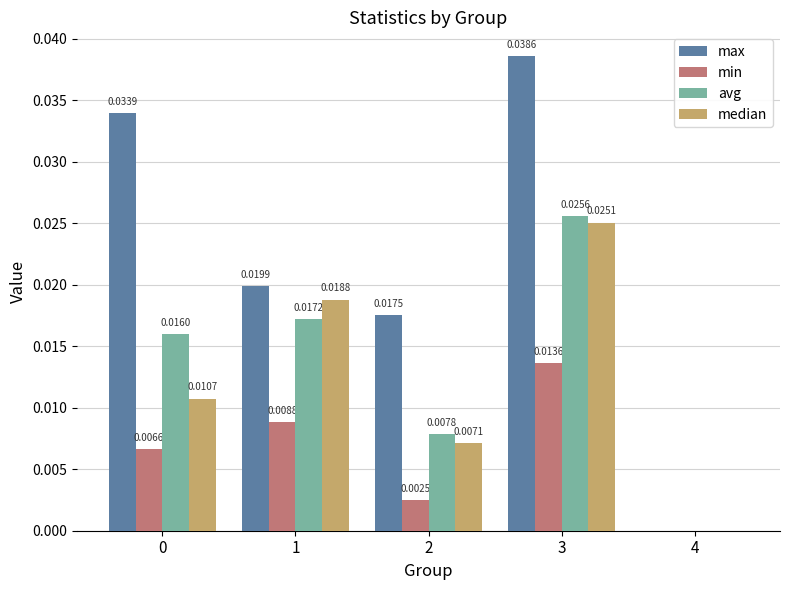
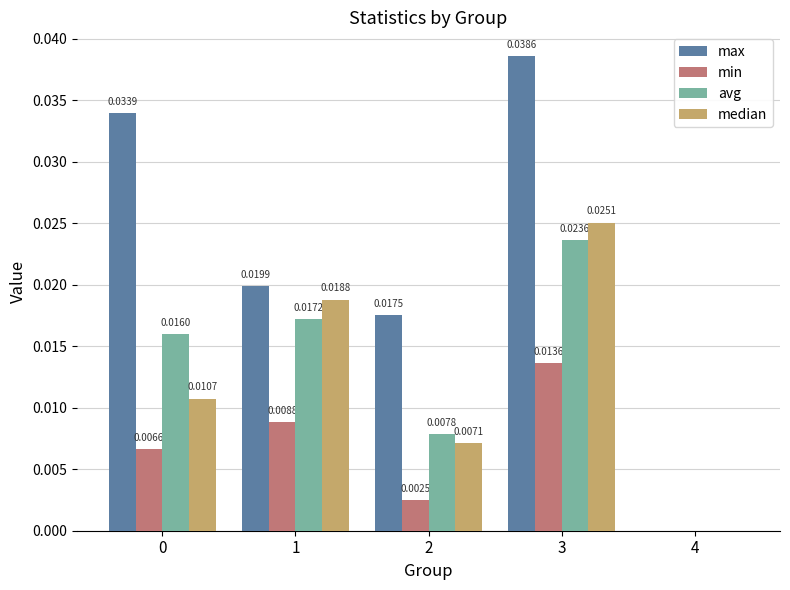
avg, 3: 0.0256 -> 0.0236
